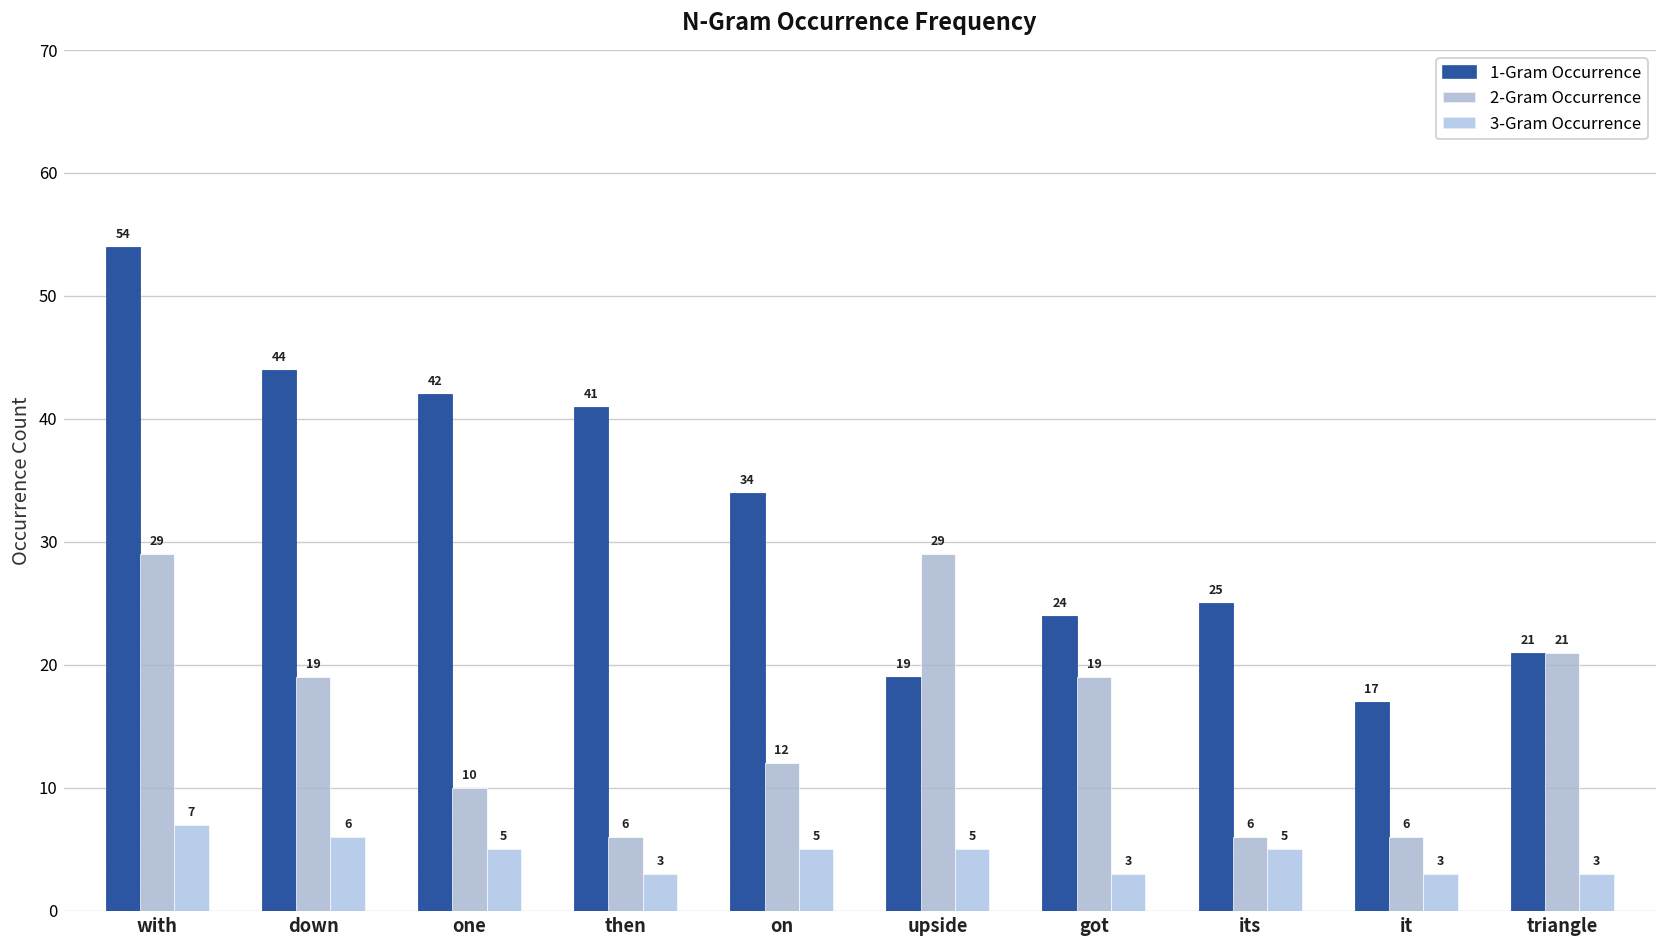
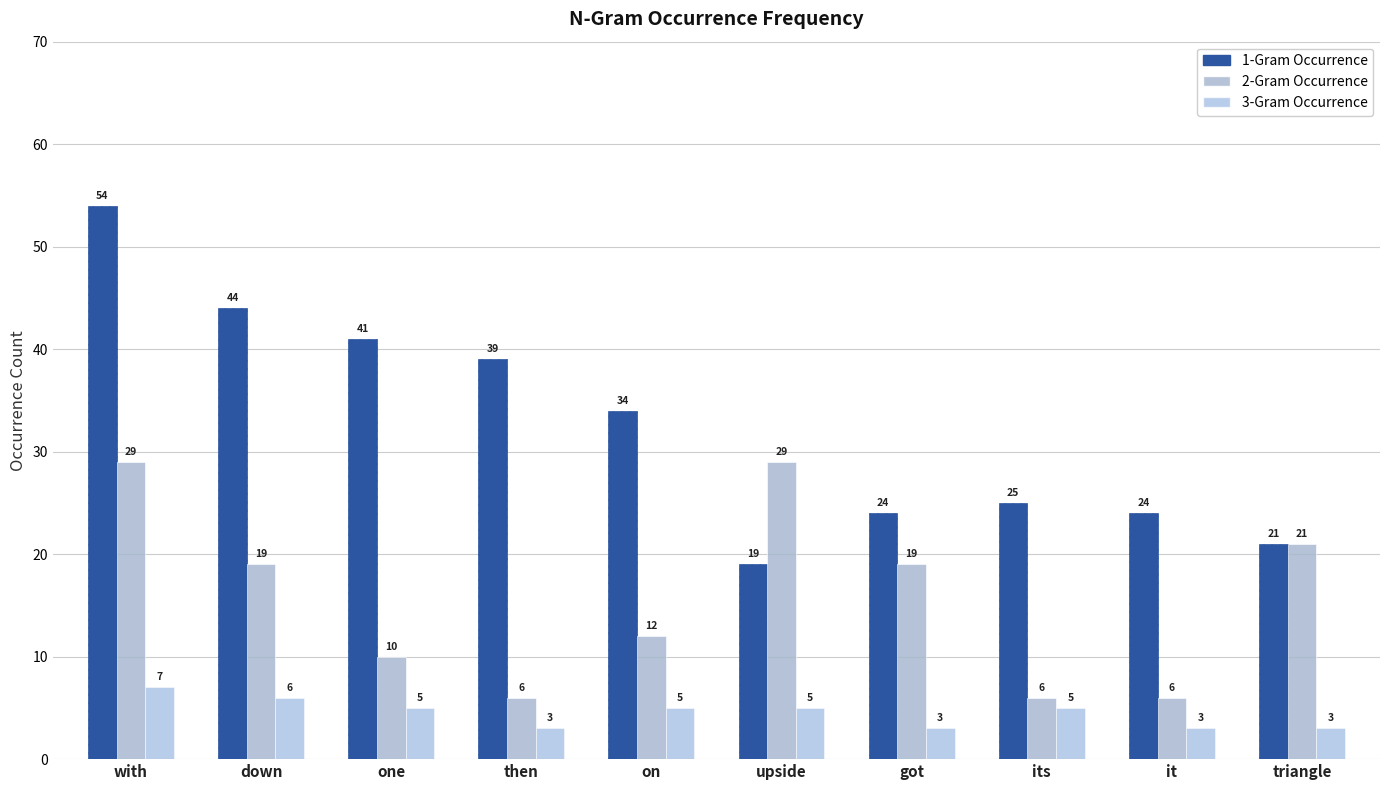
1-Gram Occurrence, one: 42 -> 41
1-Gram Occurrence, then: 41 -> 39
1-Gram Occurrence, it: 17 -> 24
